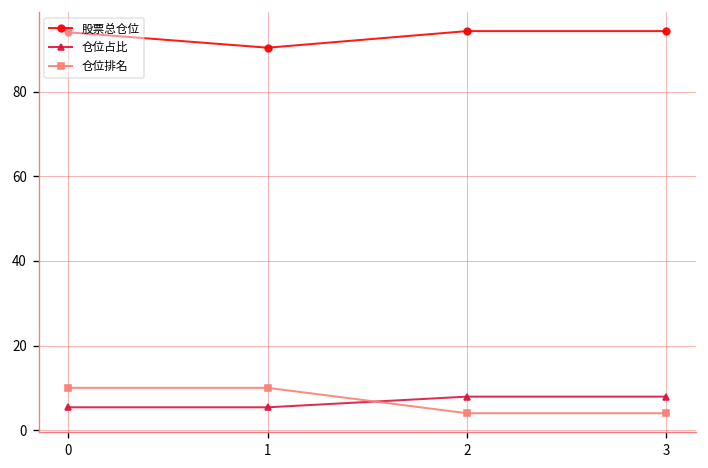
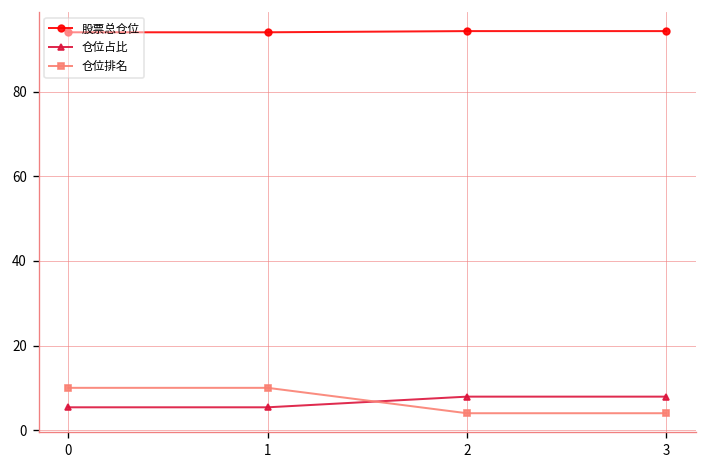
股票总仓位, 1: 90 -> 94
